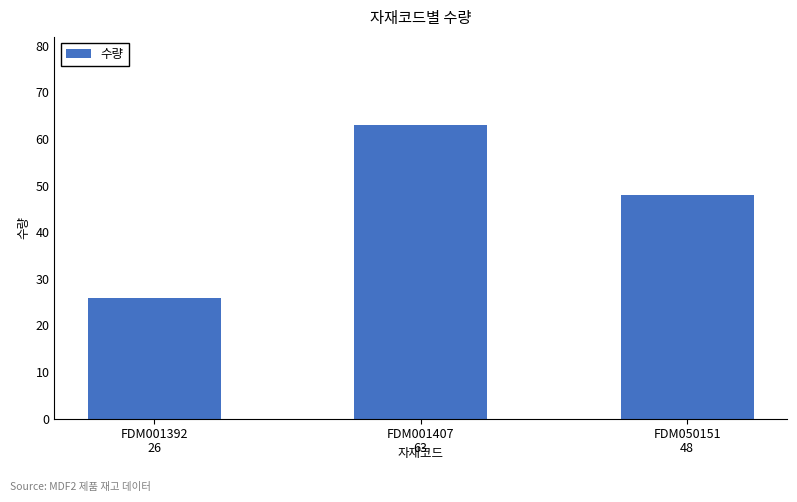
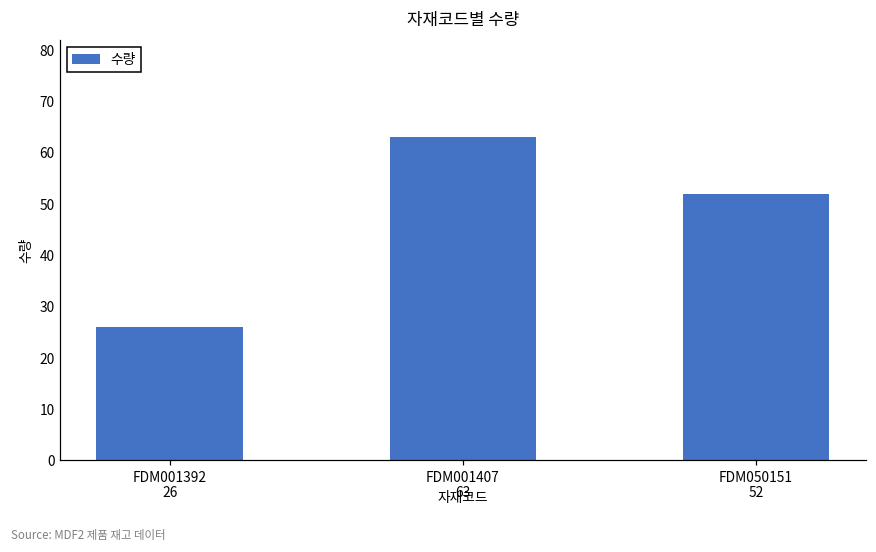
FDM050151: 48 -> 52
